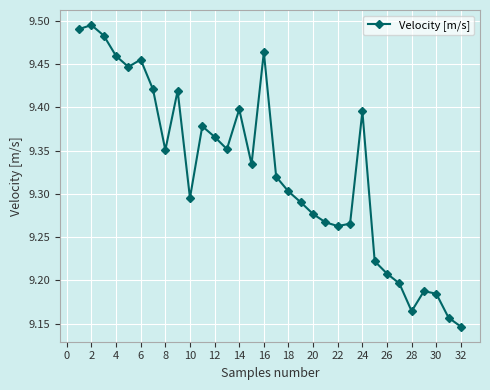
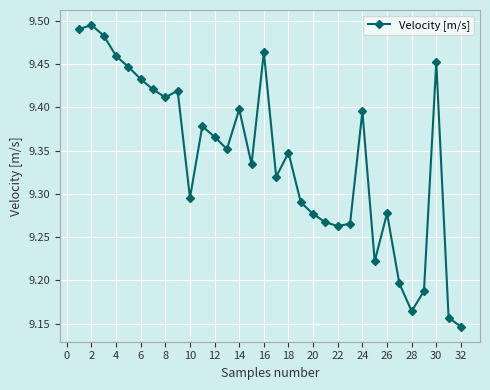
6: 9.46 -> 9.43
8: 9.35 -> 9.41
18: 9.30 -> 9.35
26: 9.21 -> 9.28
30: 9.18 -> 9.45
